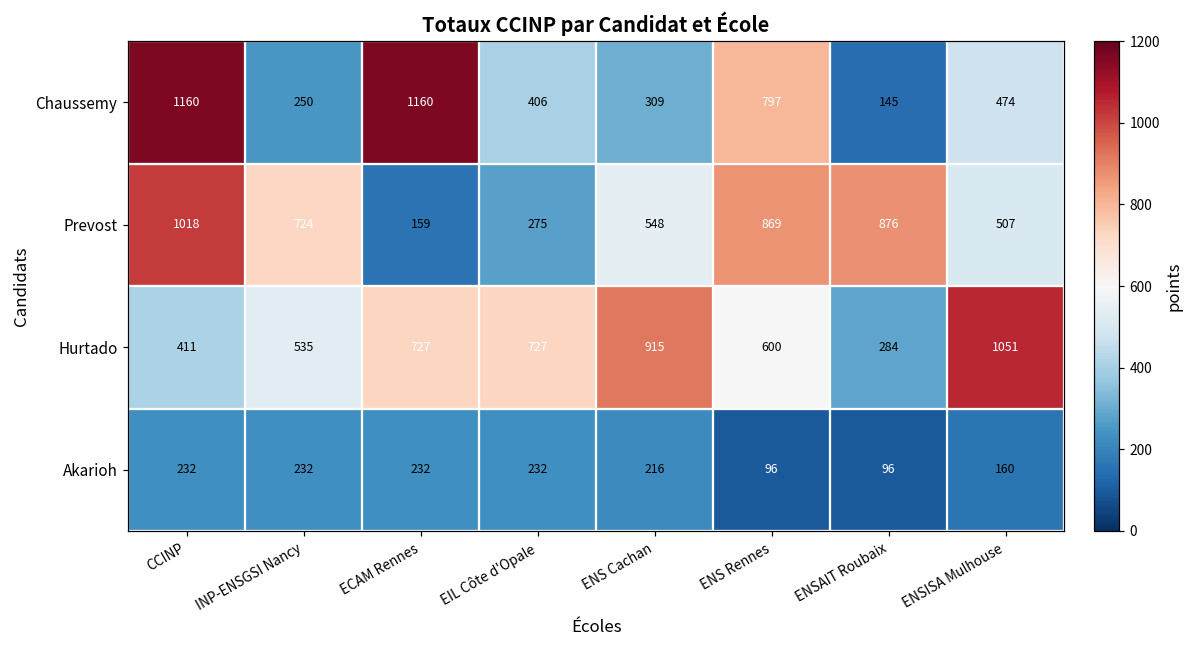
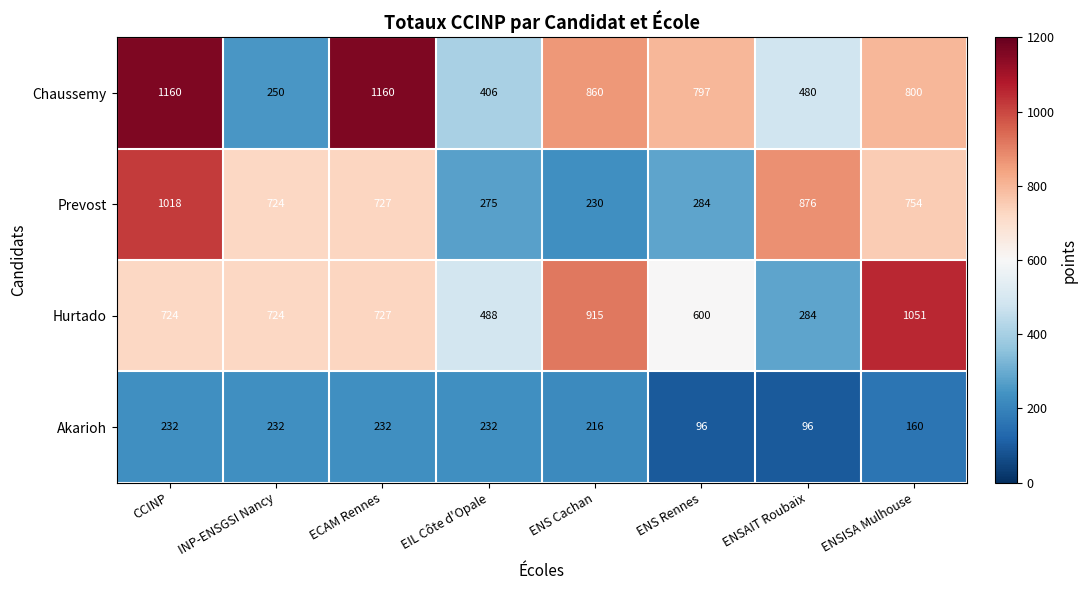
Chaussemy, ENS Cachan: 309 -> 860
Chaussemy, ENSAIT Roubaix: 145 -> 480
Chaussemy, ENSISA Mulhouse: 474 -> 800
Prevost, ECAM Rennes: 159 -> 727
Prevost, ENS Cachan: 548 -> 230
Prevost, ENS Rennes: 869 -> 284
Prevost, ENSISA Mulhouse: 507 -> 754
Hurtado, CCINP: 411 -> 724
Hurtado, INP-ENSGSI Nancy: 535 -> 724
Hurtado, EIL Côte d'Opale: 727 -> 488
